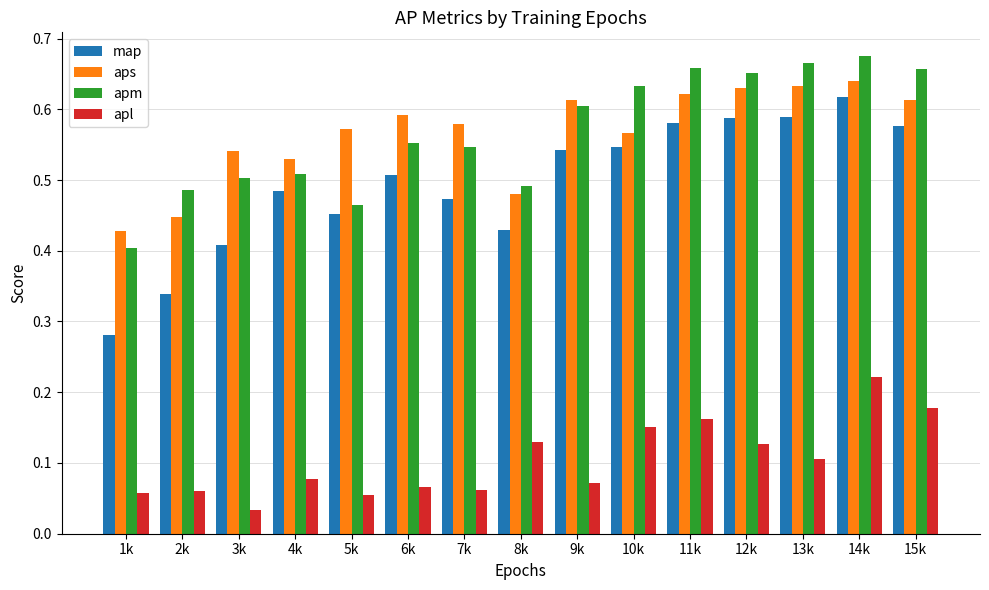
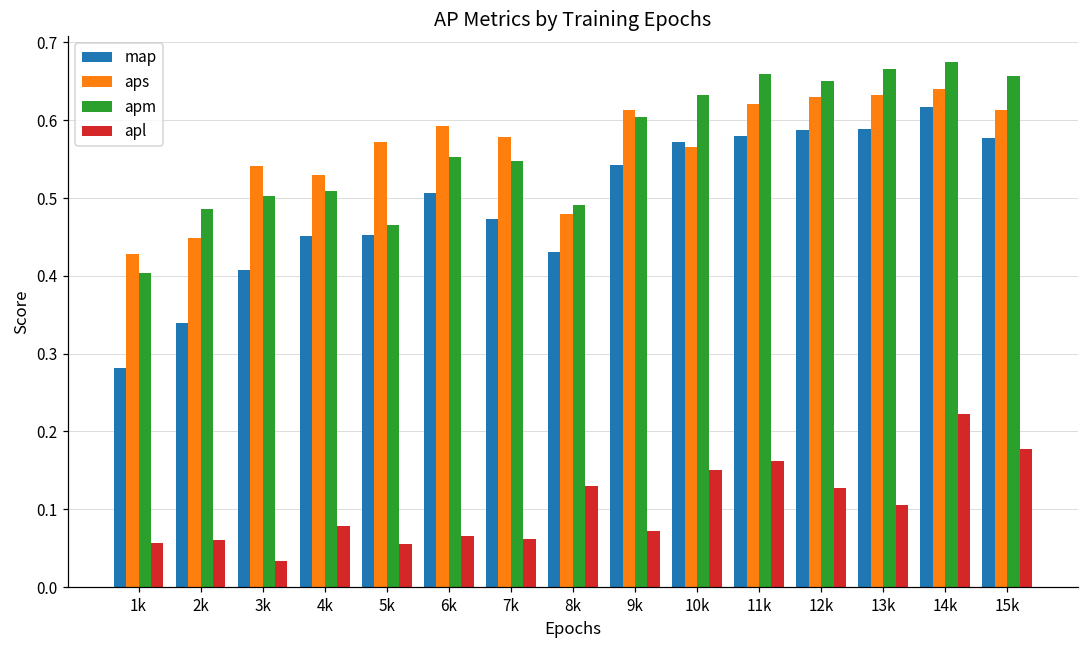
map, 4k: 0.48 -> 0.45
map, 10k: 0.55 -> 0.57
